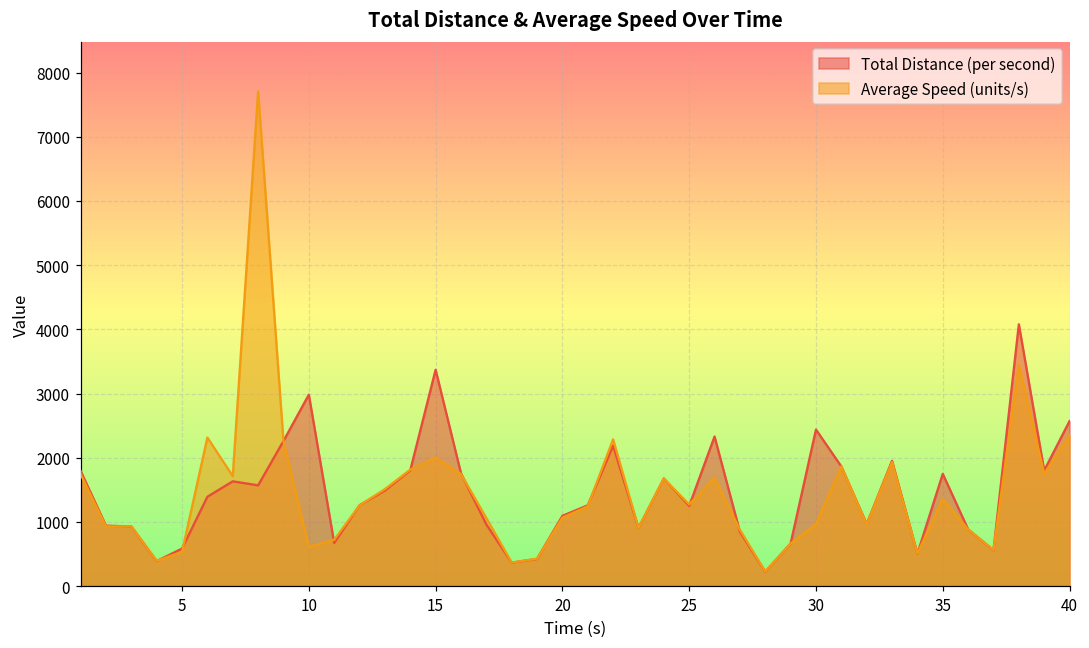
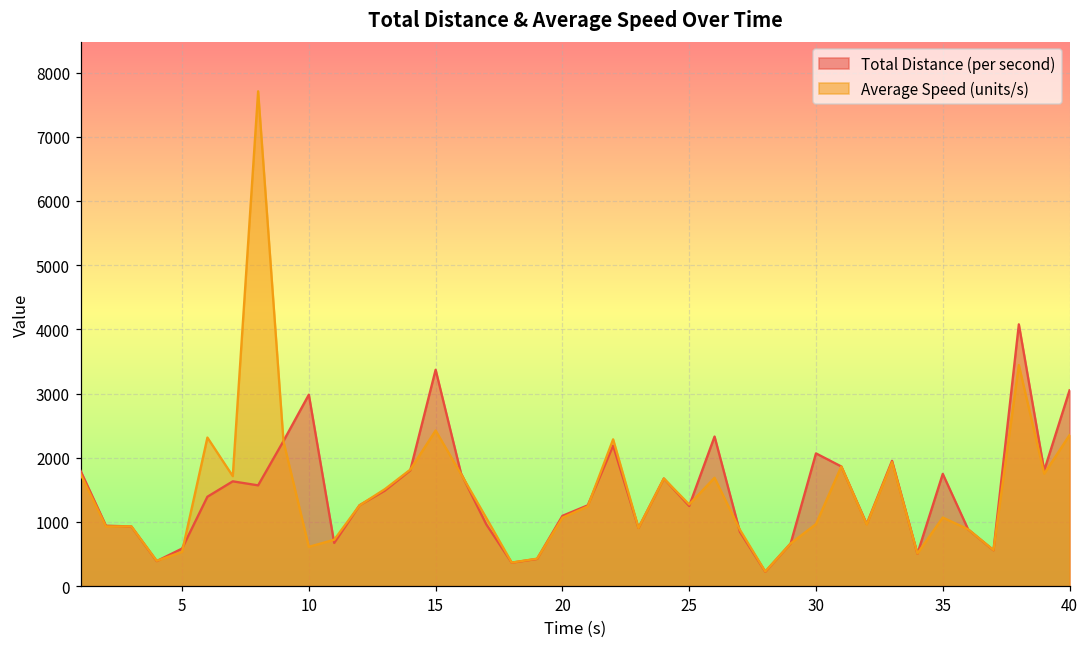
Average Speed (units/s), 15: 2000 -> 2400
Total Distance (per second), 30: 2400 -> 2100
Average Speed (units/s), 35: 1400 -> 1100
Total Distance (per second), 40: 2600 -> 3100
